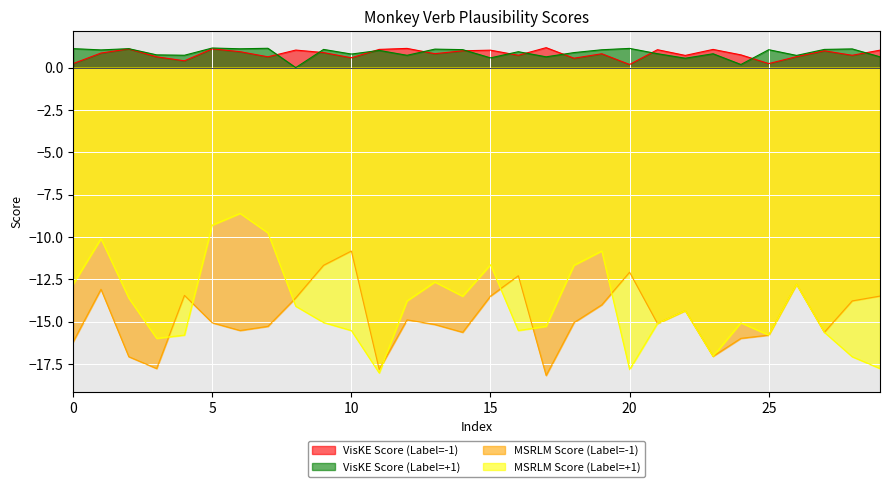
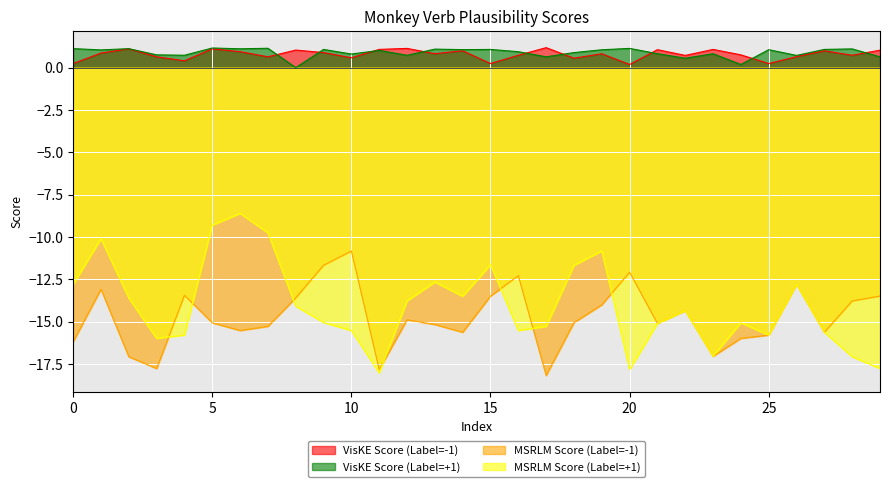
VisKE Score (Label=-1), 15: 1.0 -> 0.2
VisKE Score (Label=+1), 15: 0.6 -> 1.1
